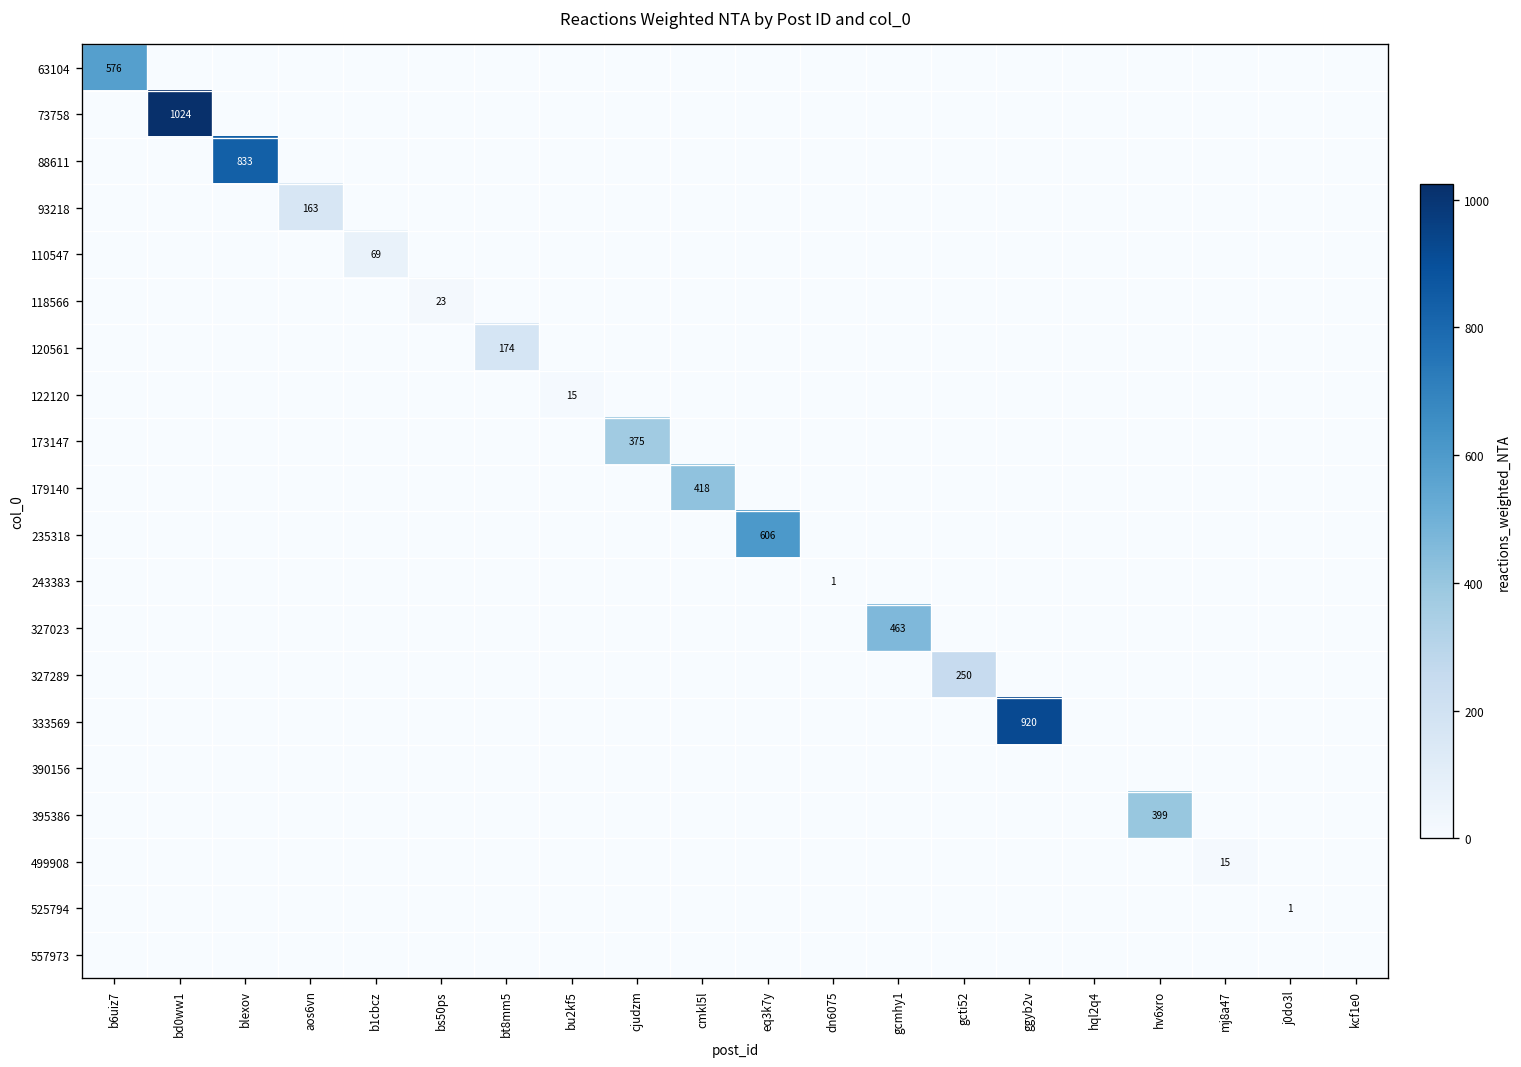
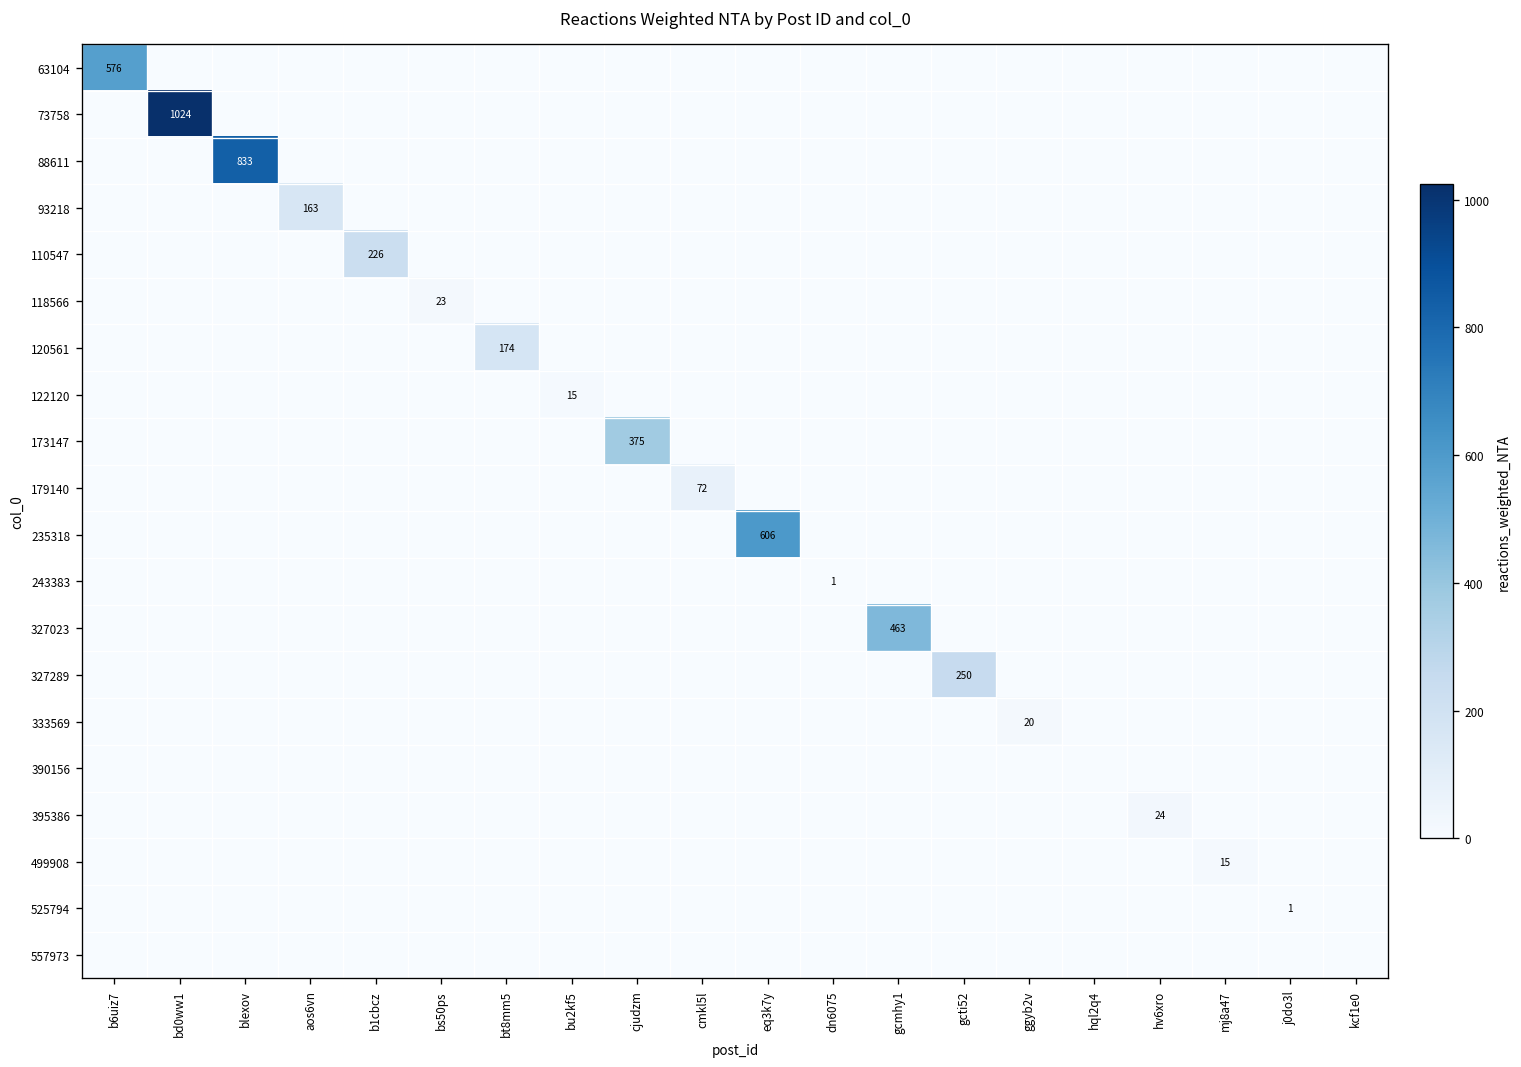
110547, b1cbcz: 69 -> 226
179140, cmkl5l: 418 -> 72
333569, ggyb2v: 920 -> 20
395386, hv6xro: 399 -> 24
